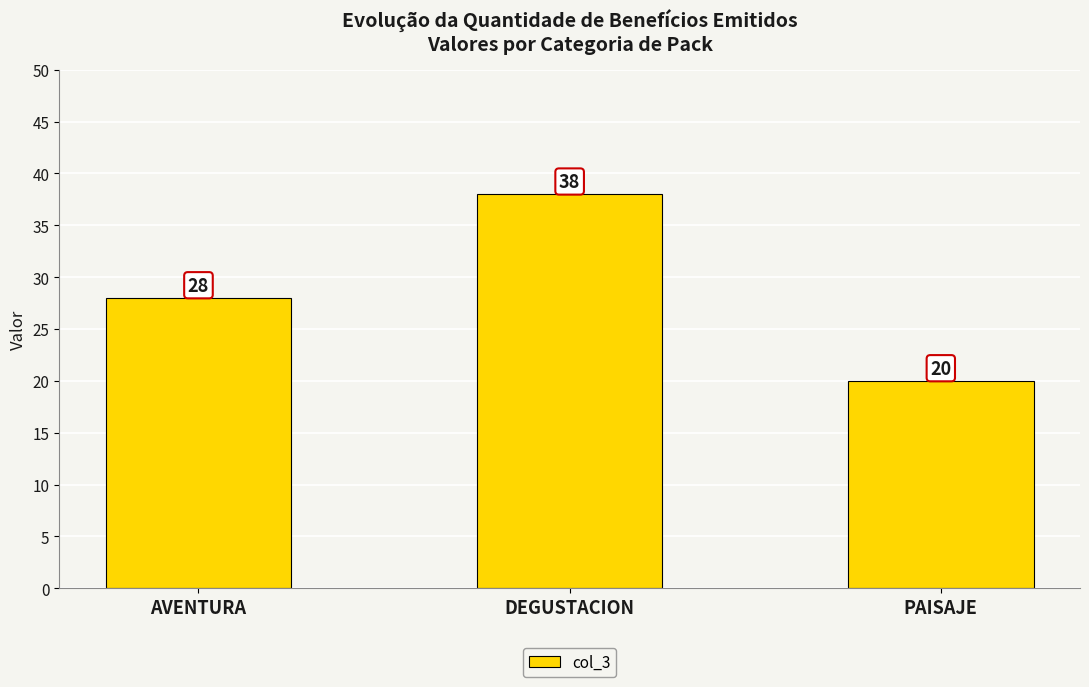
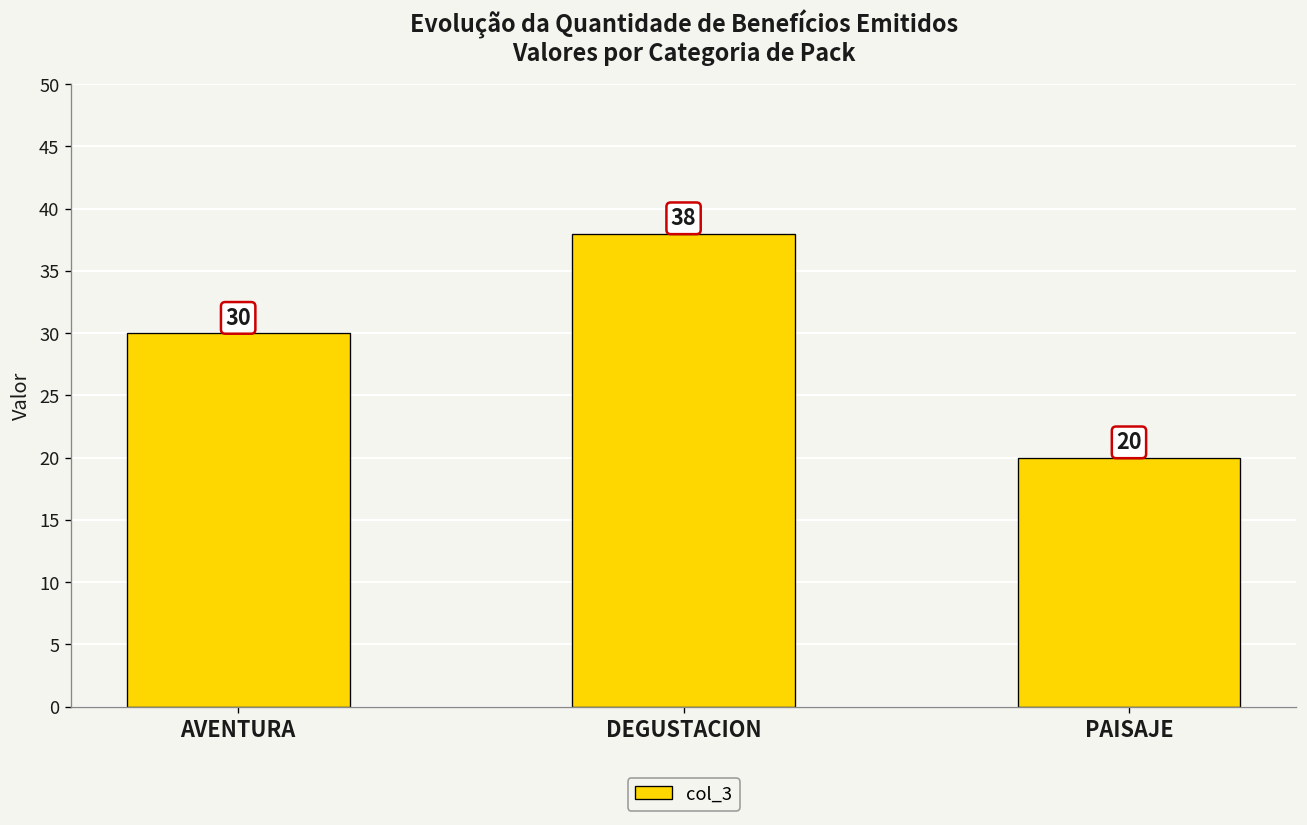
AVENTURA: 28 -> 30
